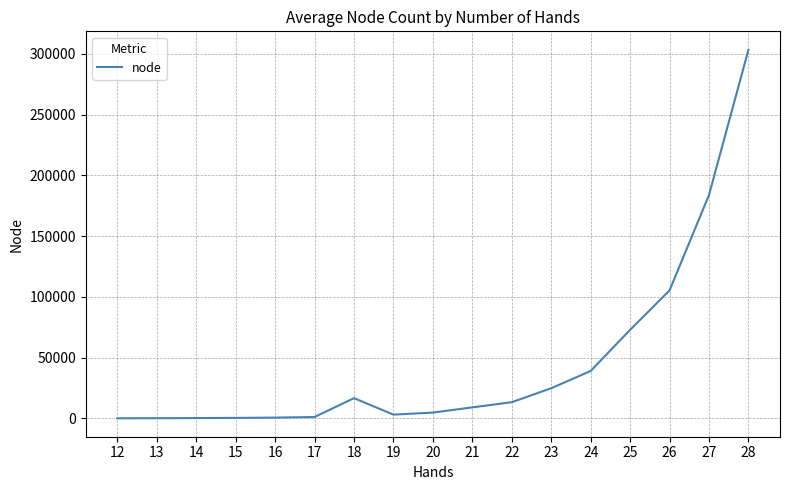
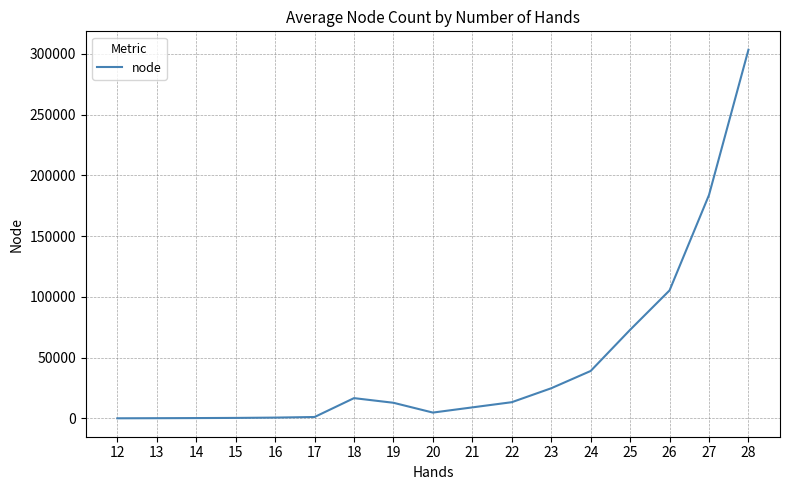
19: 3000 -> 13000
